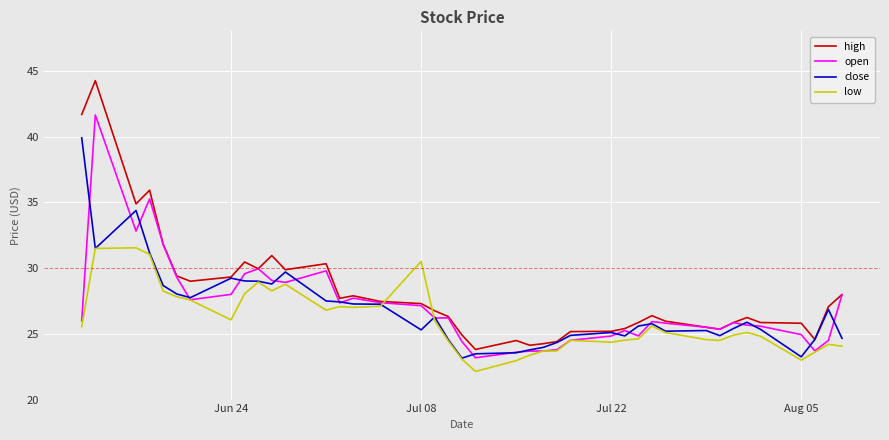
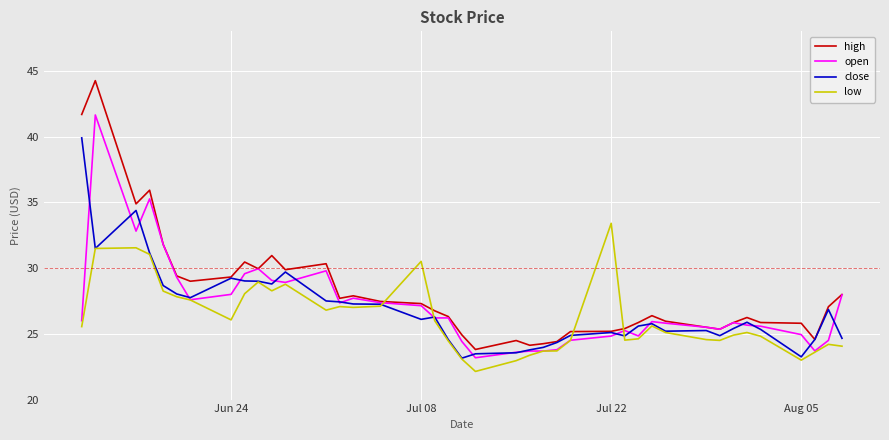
close, Jul 08: 25.3 -> 26.1
low, Jul 22: 24.4 -> 33.4
